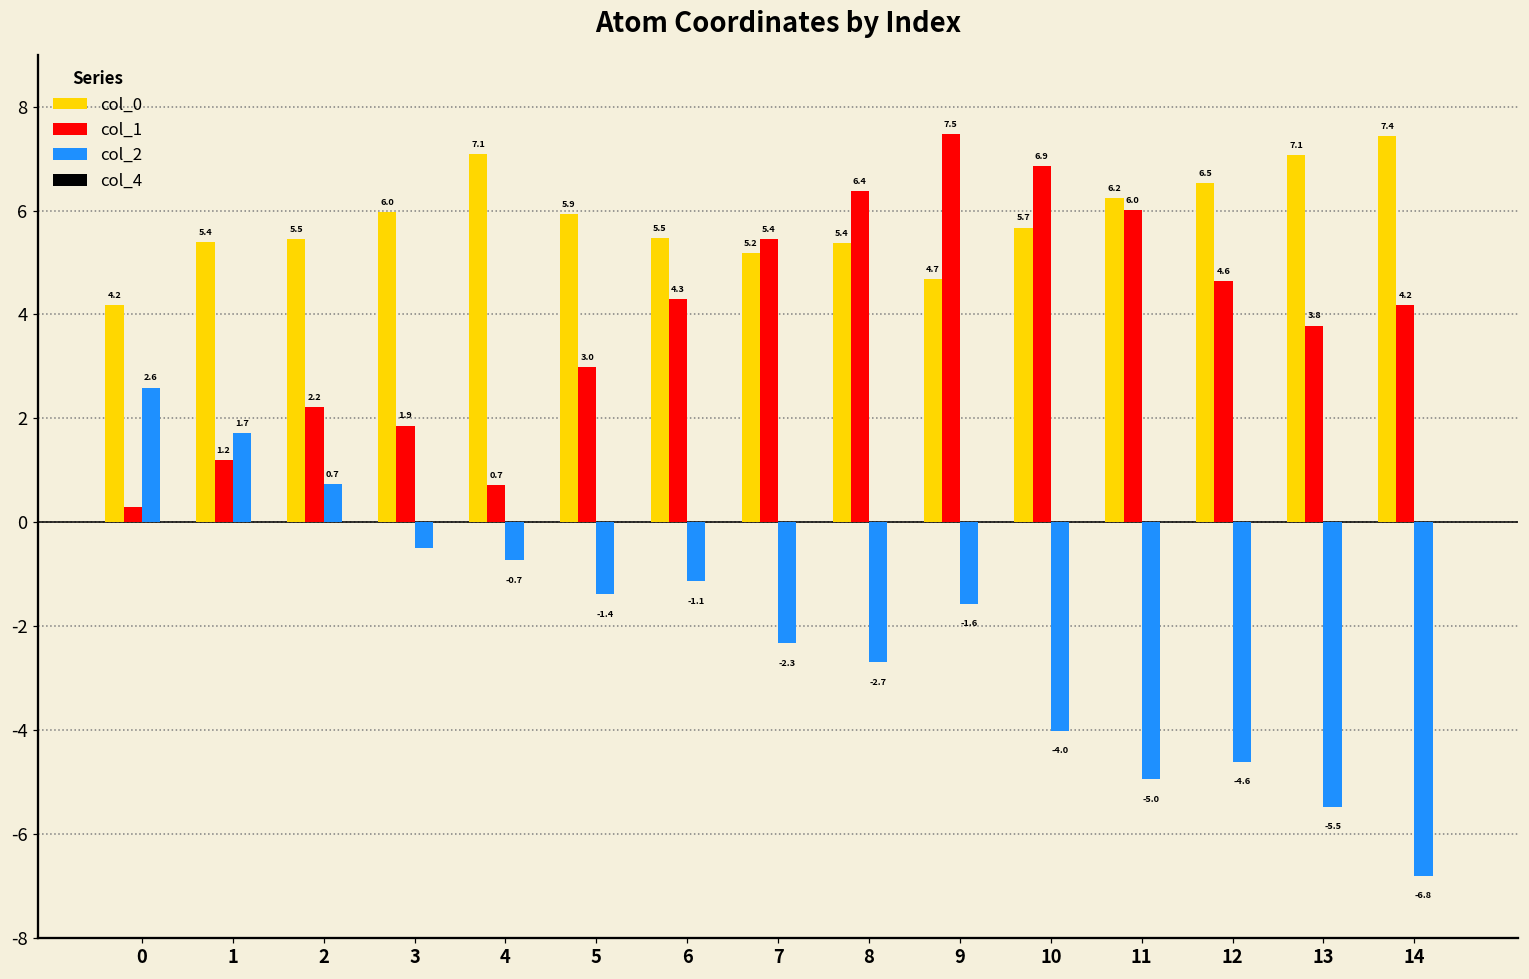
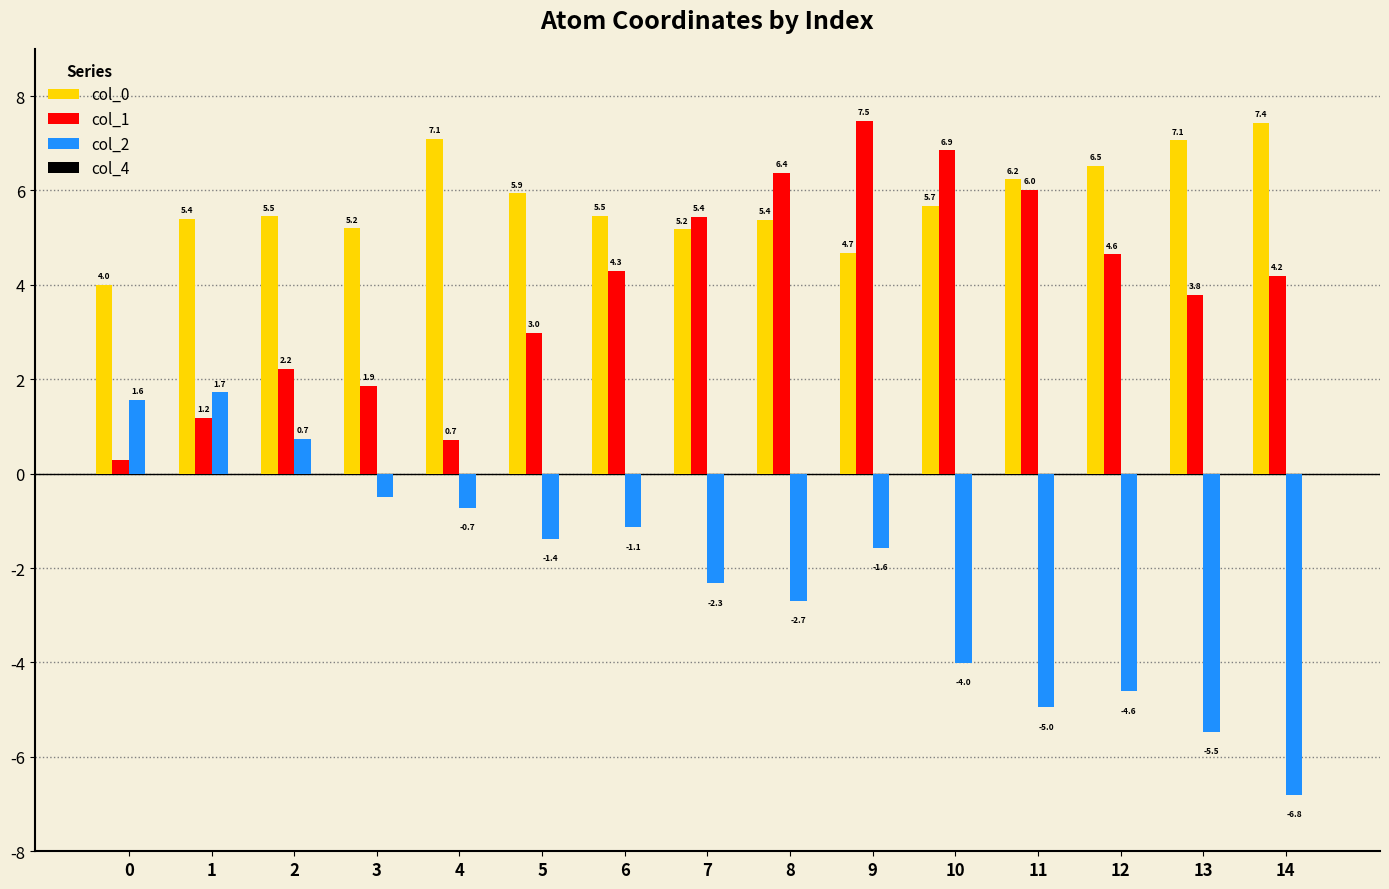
col_0, 0: 4.2 -> 4.0
col_2, 0: 2.6 -> 1.6
col_0, 3: 6.0 -> 5.2
